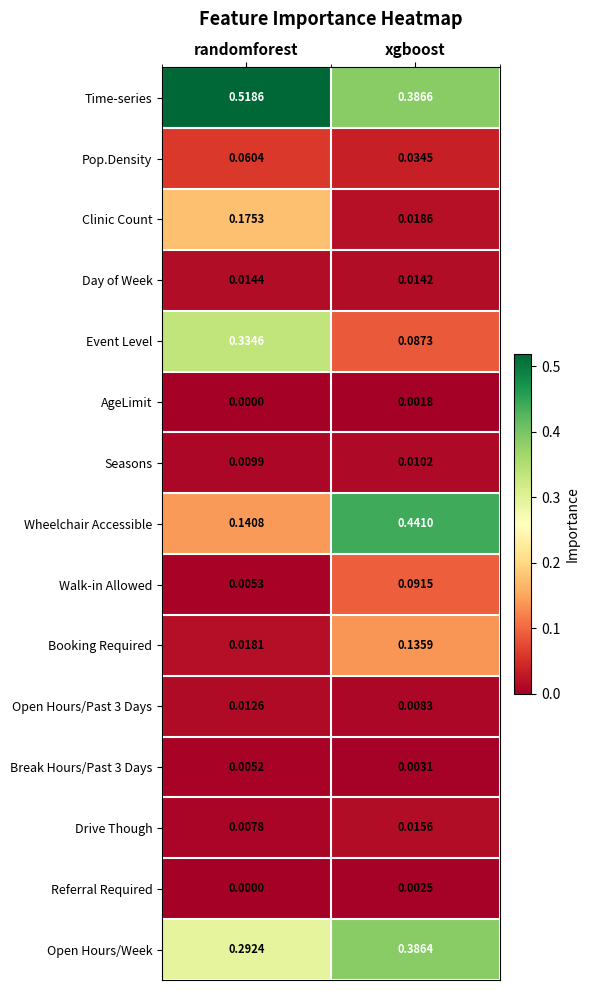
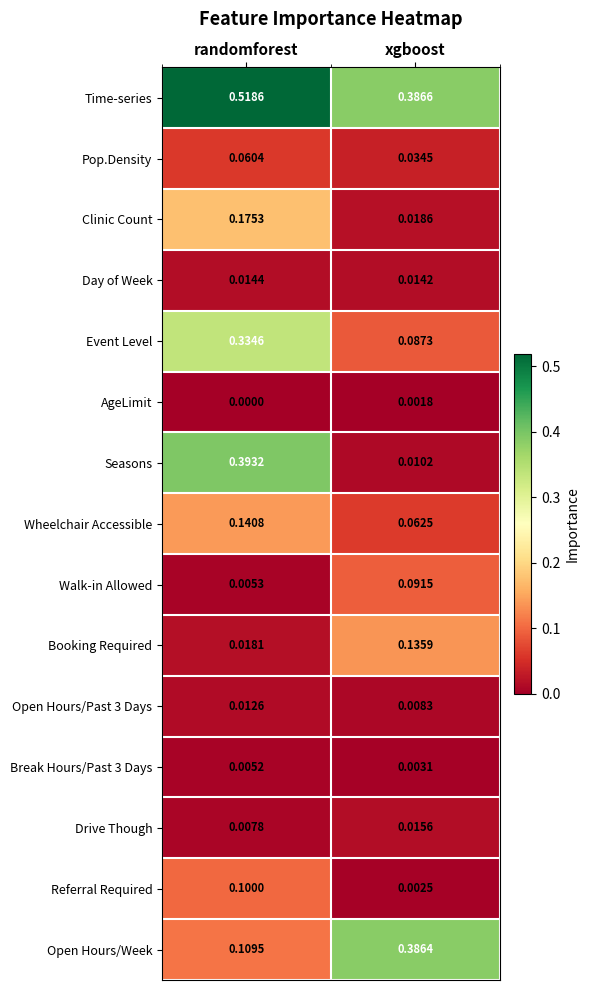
Seasons, randomforest: 0.0099 -> 0.3932
Wheelchair Accessible, xgboost: 0.4410 -> 0.0625
Referral Required, randomforest: 0.0000 -> 0.1000
Open Hours/Week, randomforest: 0.2924 -> 0.1095
